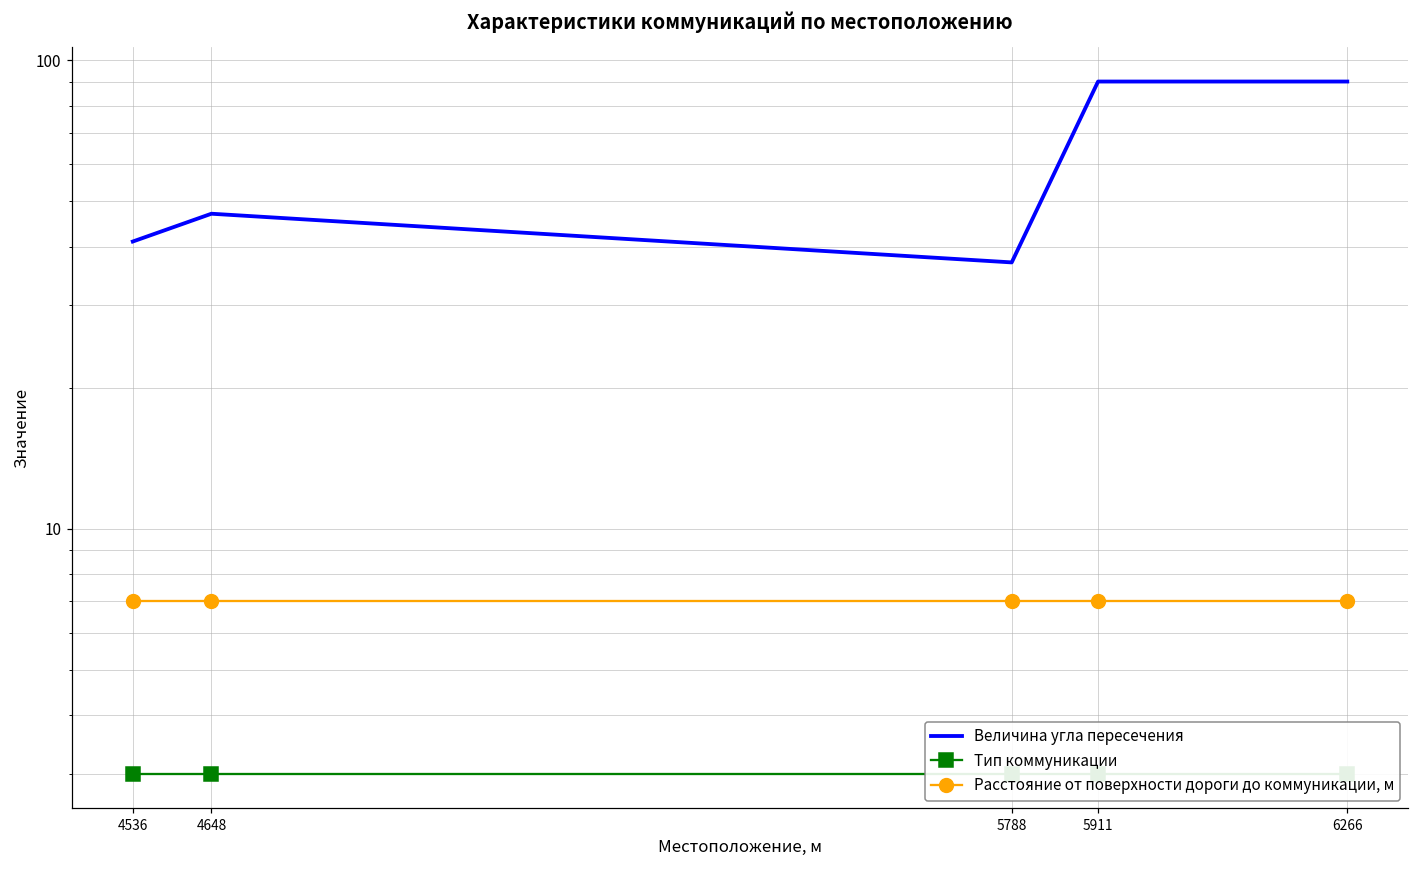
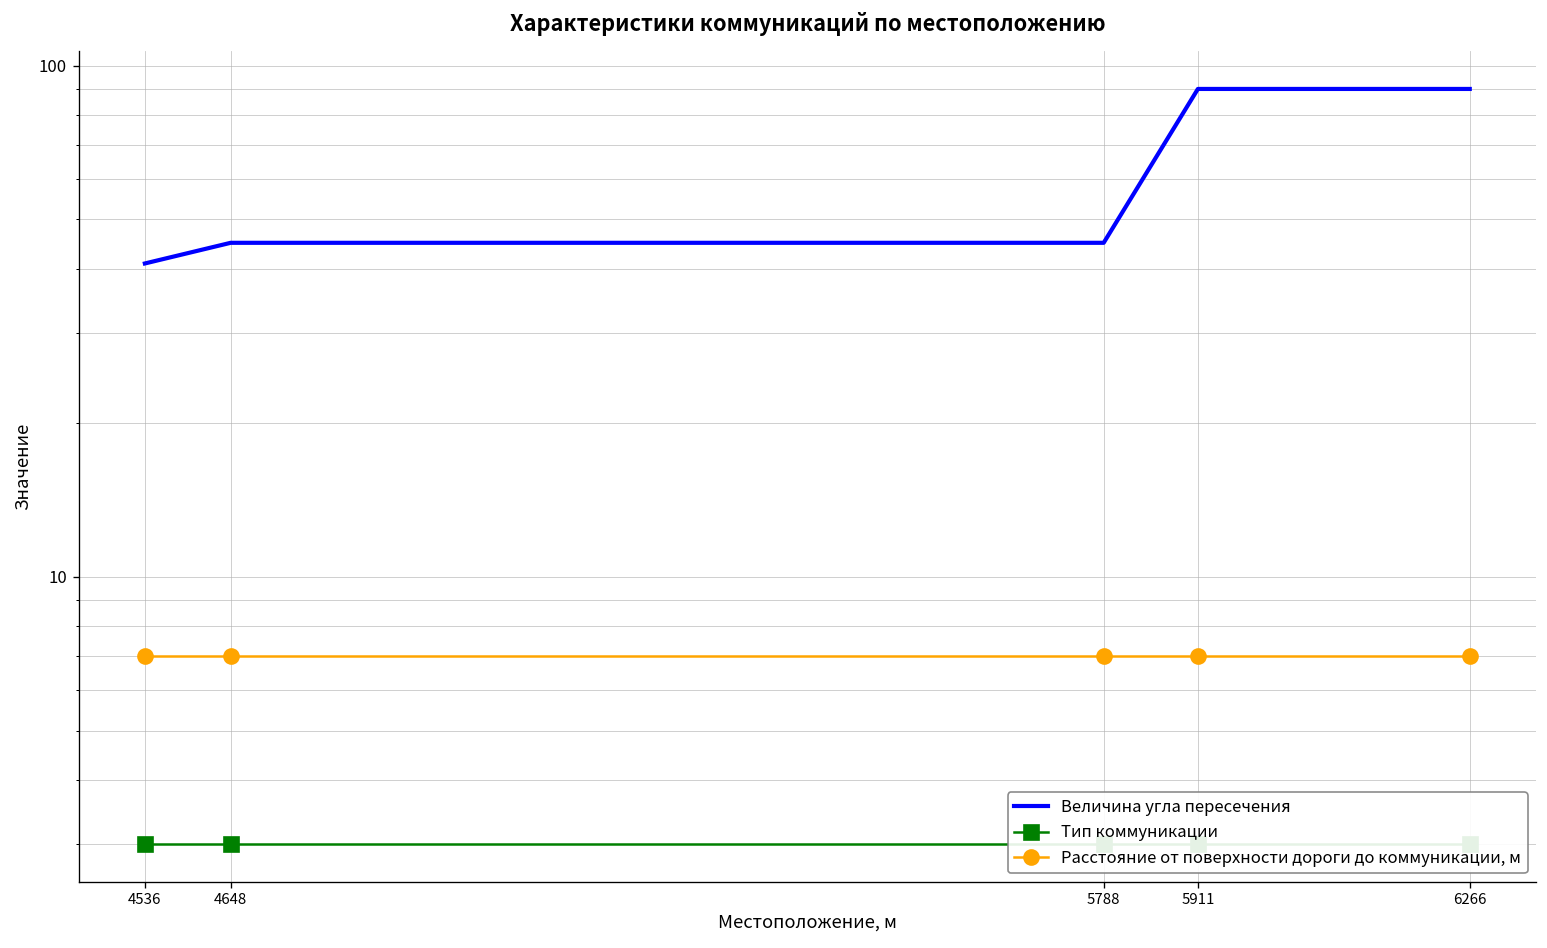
Величина угла пересечения, 4648: 47 -> 45
Величина угла пересечения, 5788: 37 -> 45
